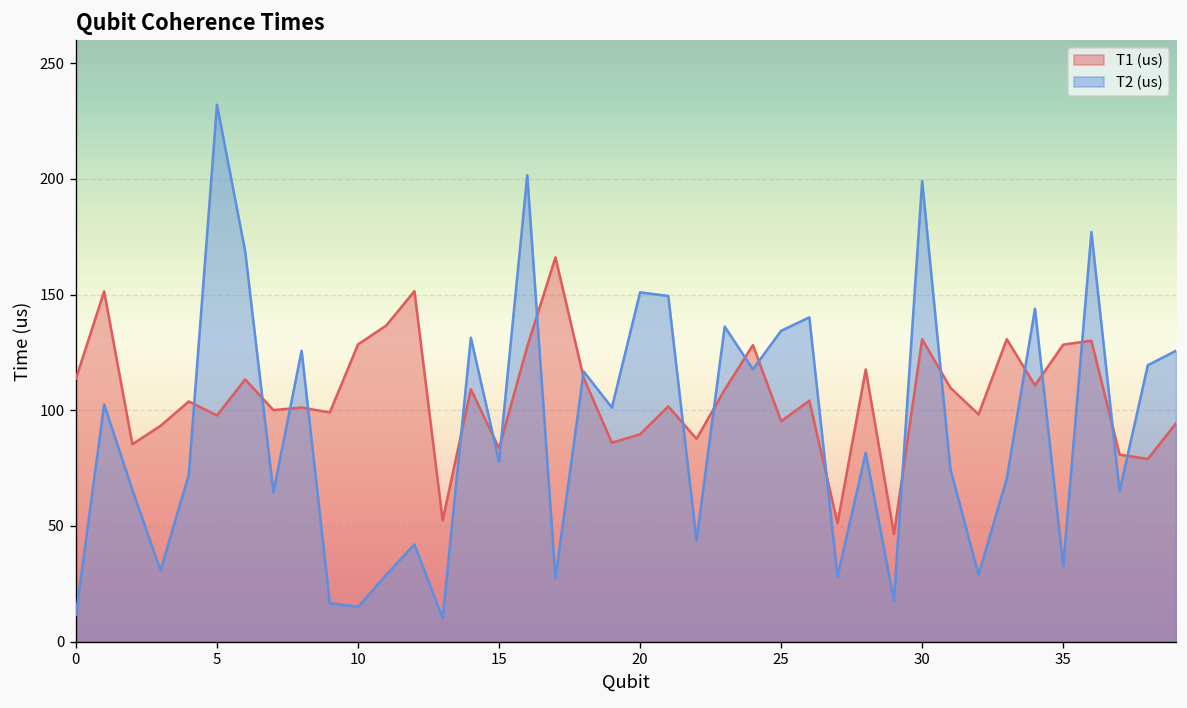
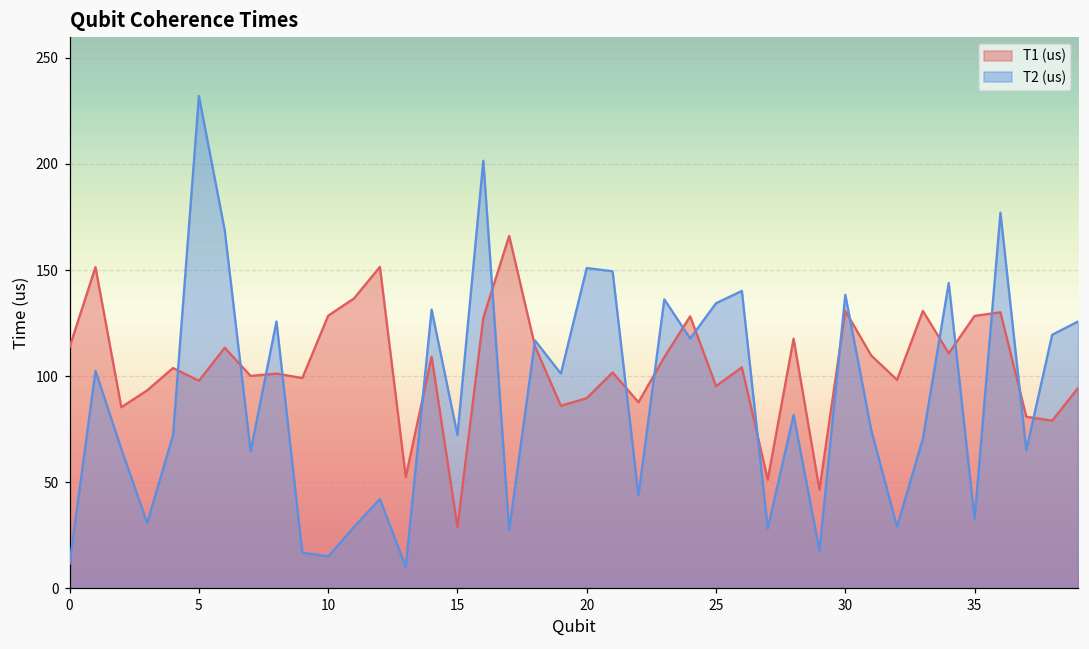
T1 (us), 15: 84 -> 29
T2 (us), 15: 78 -> 72
T2 (us), 30: 199 -> 138
